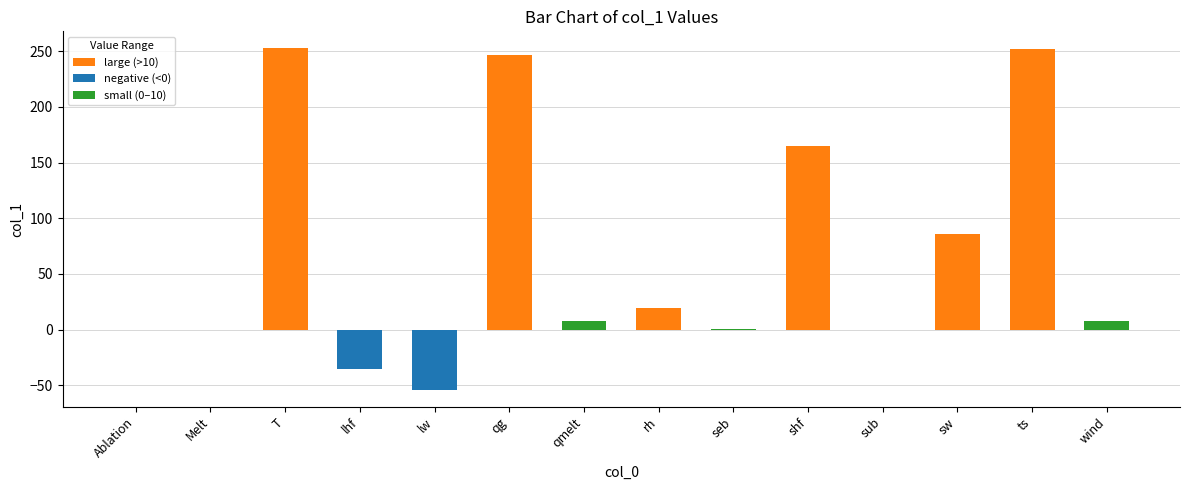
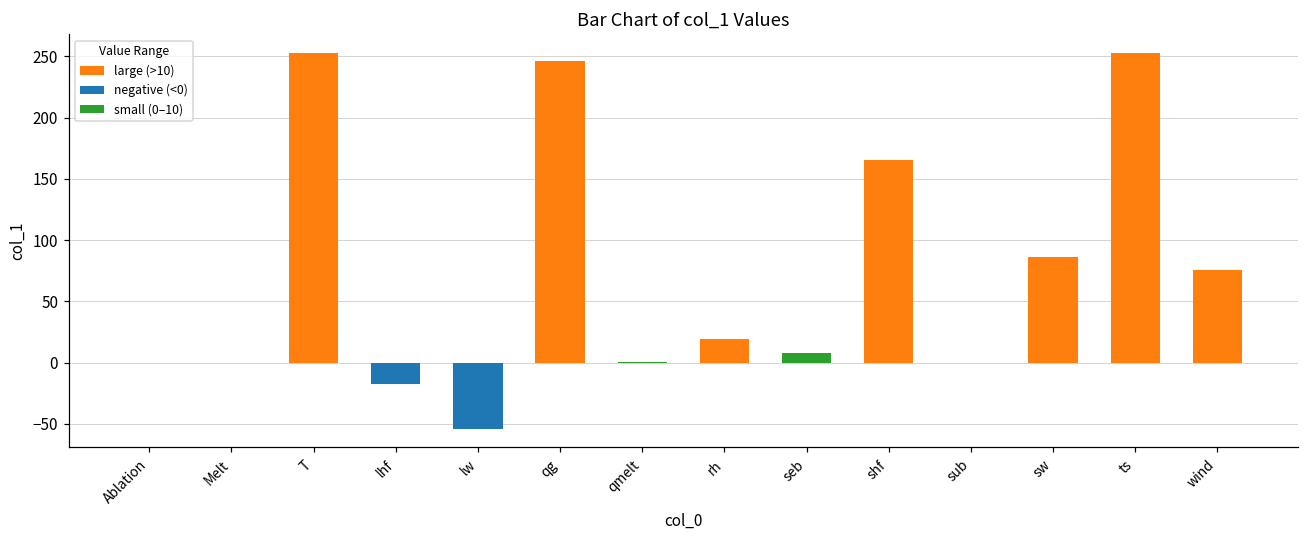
lhf: -36 -> -18
qmelt: 8 -> 0
seb: 0 -> 8
wind: 8 -> 76
